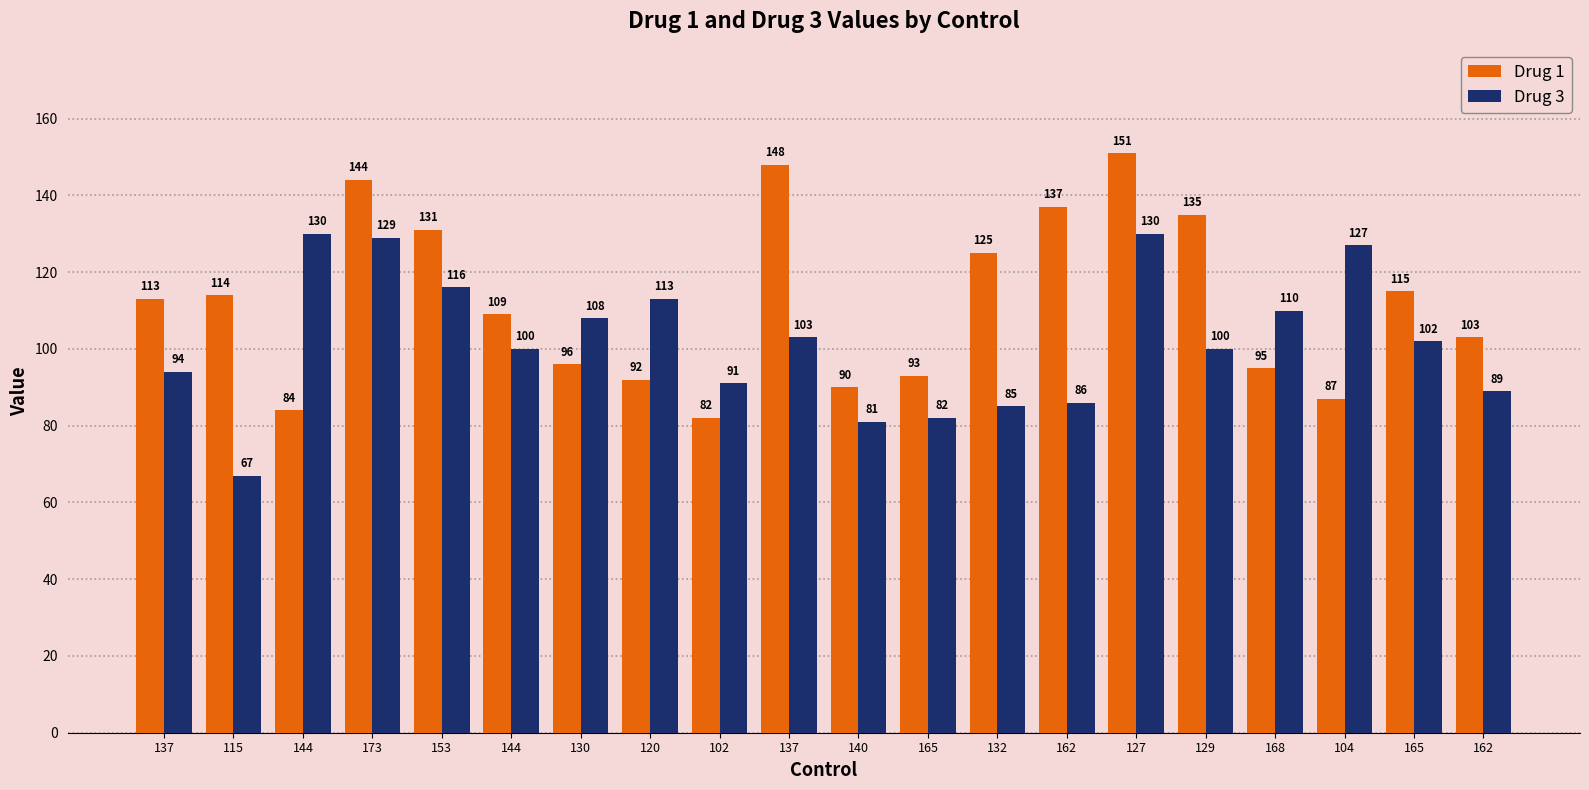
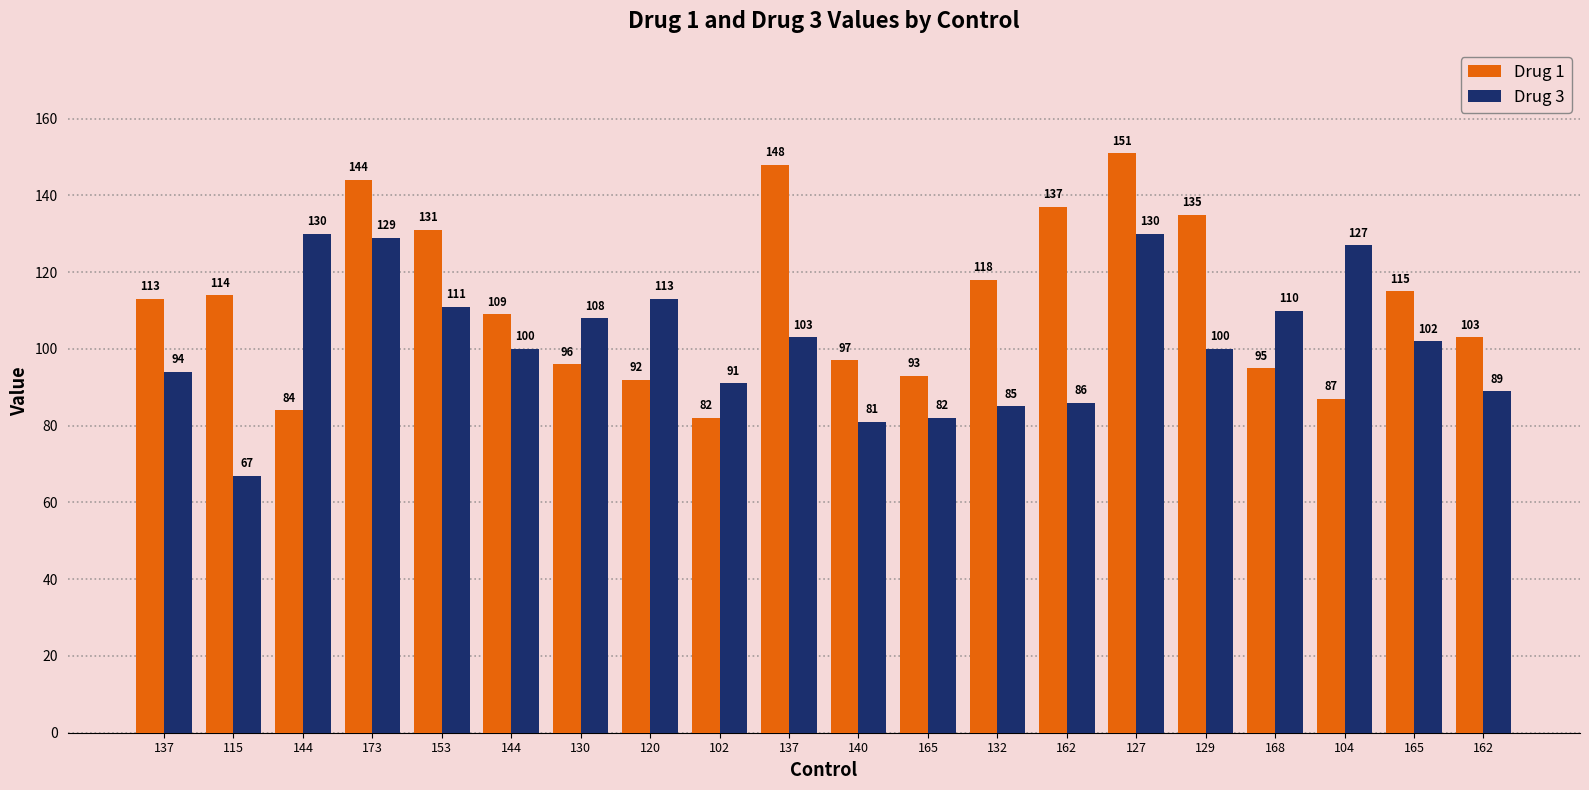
Drug 3, 153: 116 -> 111
Drug 1, 140: 90 -> 97
Drug 1, 132: 125 -> 118
